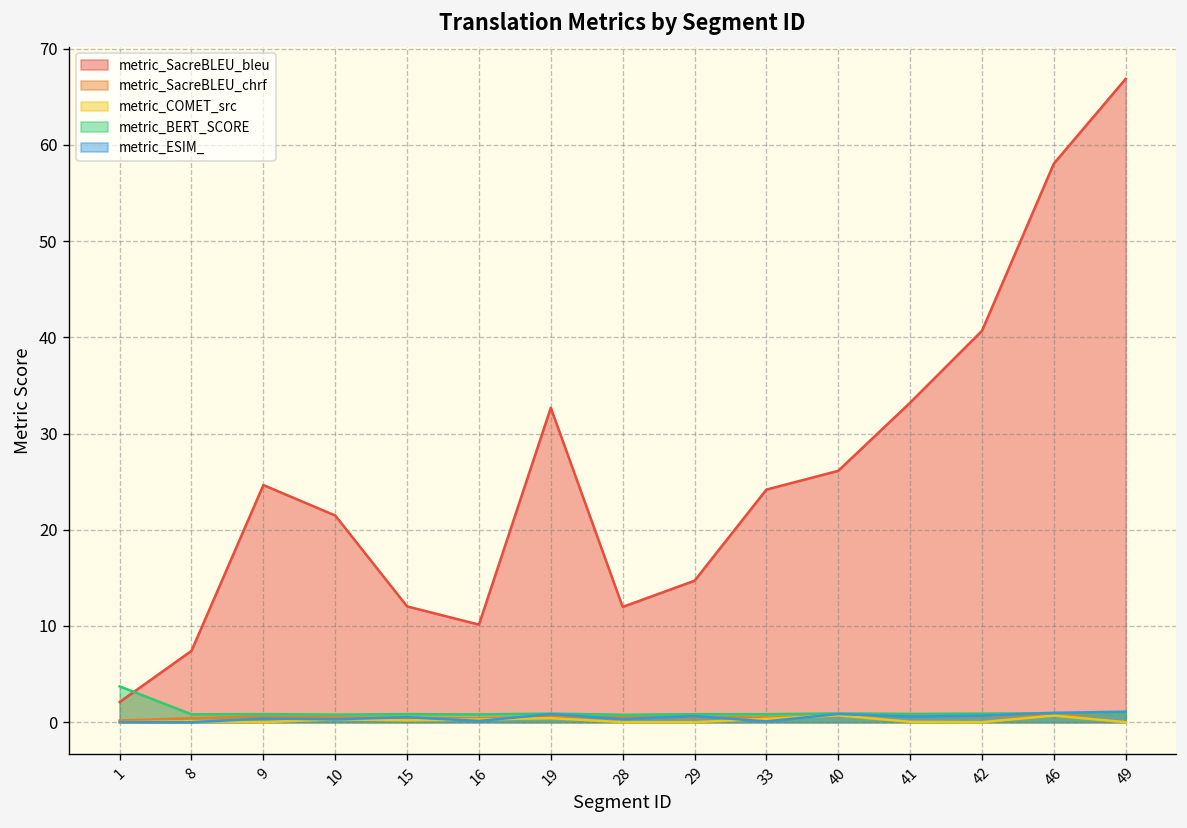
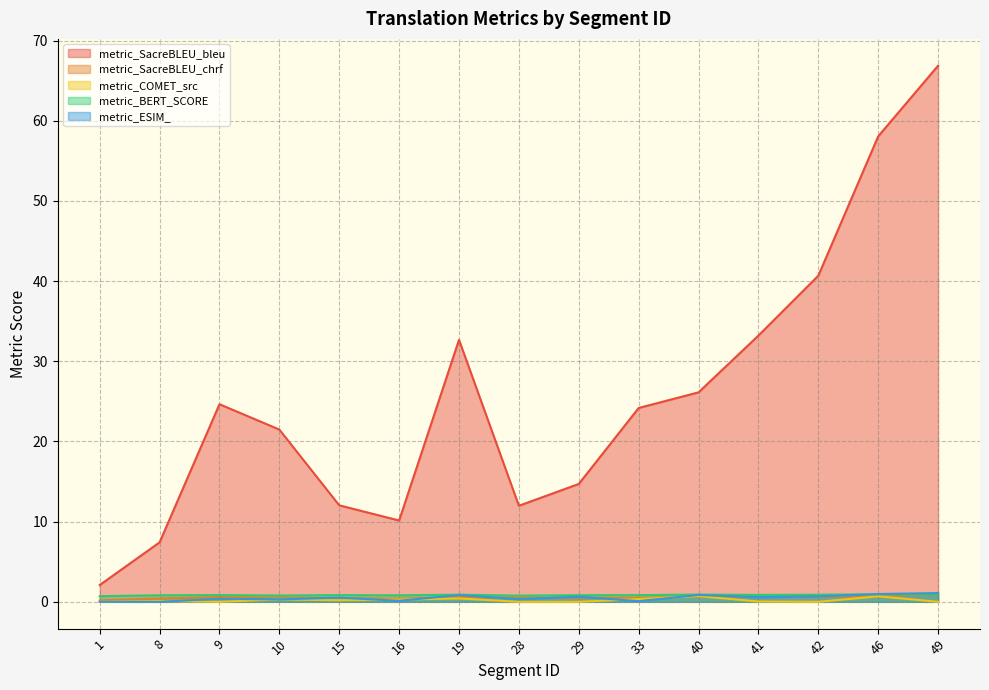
metric_BERT_SCORE, 1: 4 -> 1
